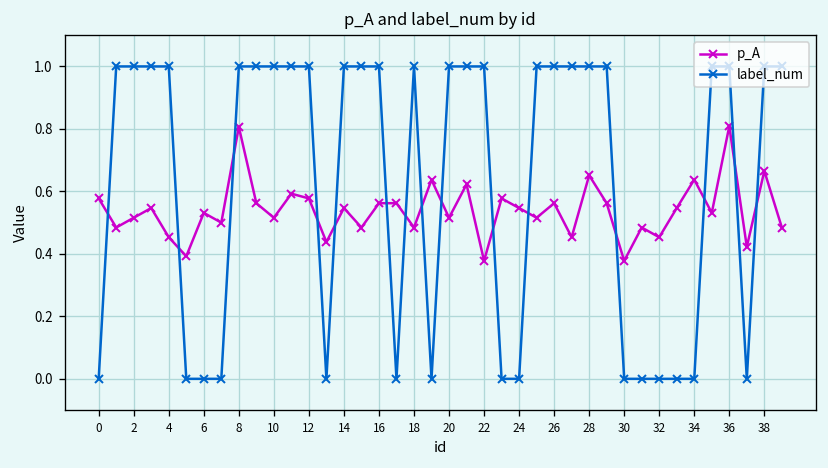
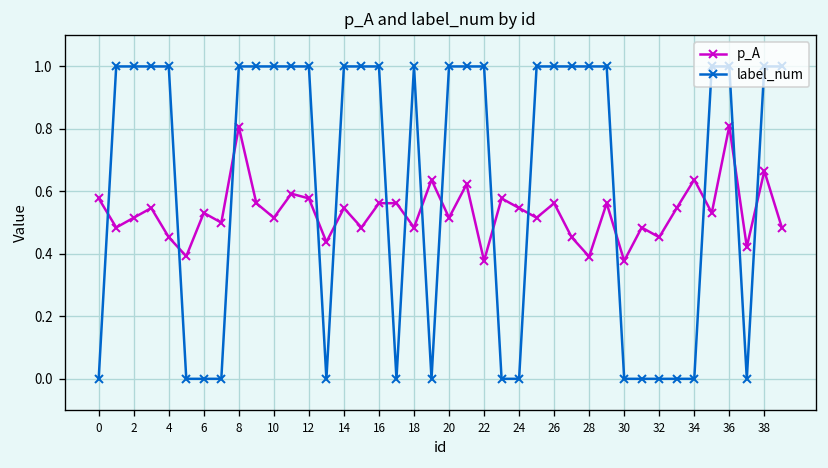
p_A, 28: 0.65 -> 0.39
